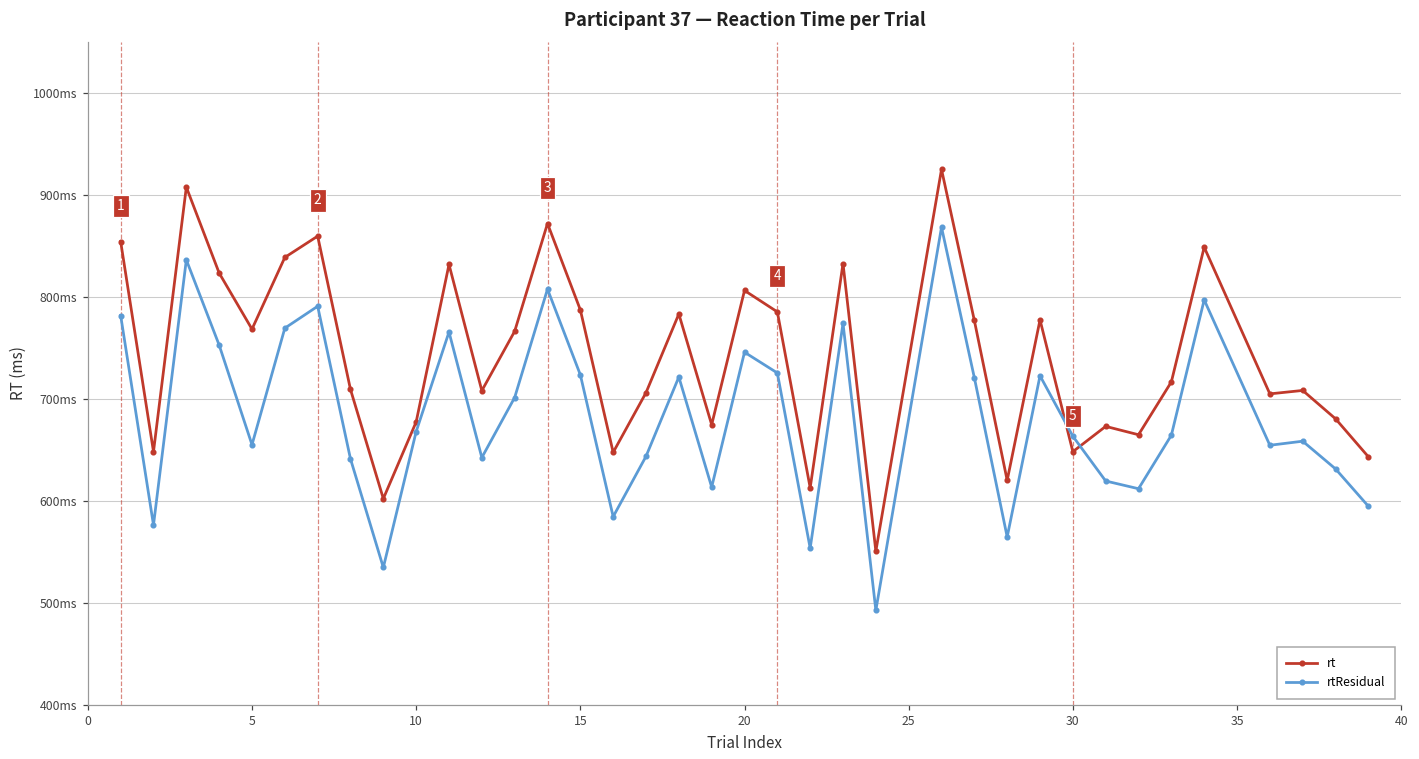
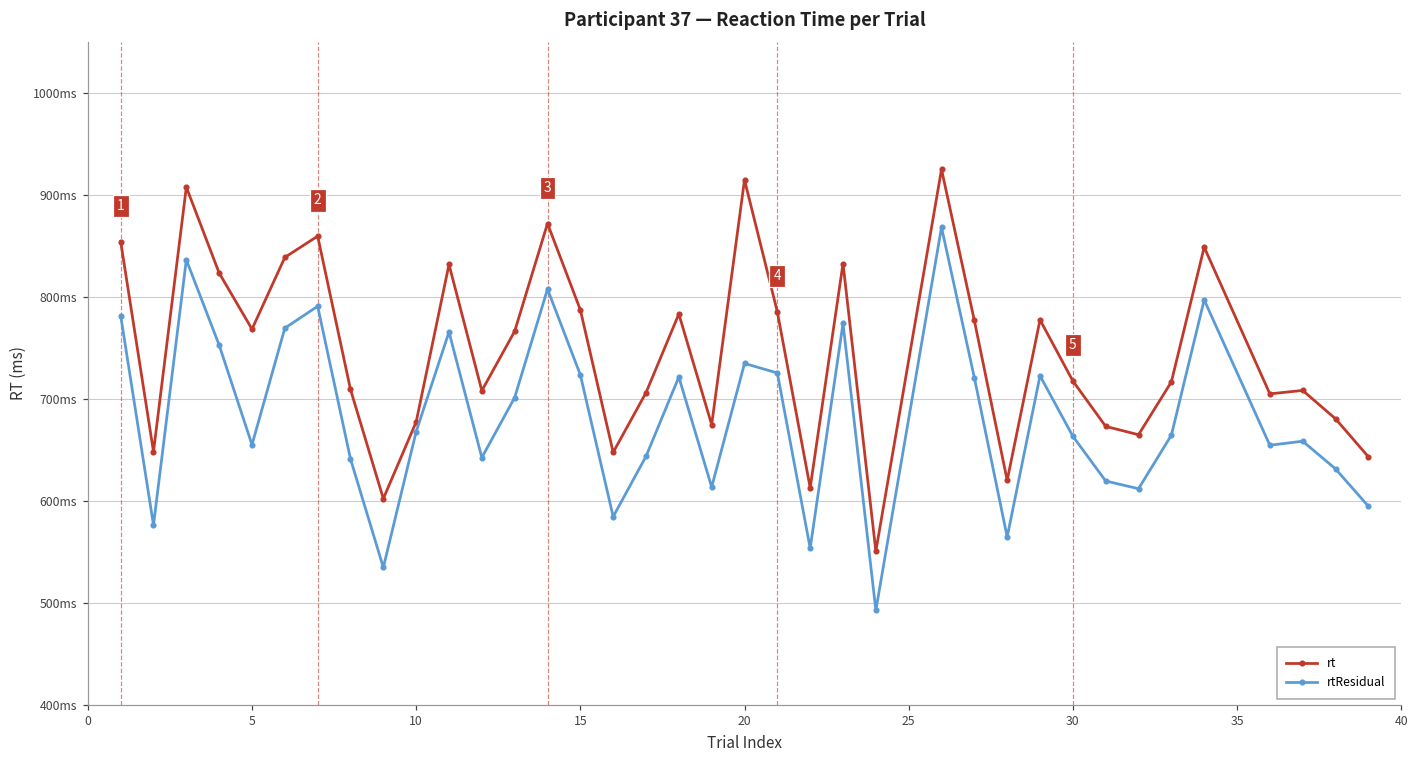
rt, 20: 810ms -> 910ms
rtResidual, 20: 750ms -> 730ms
rt, 30: 650ms -> 720ms
